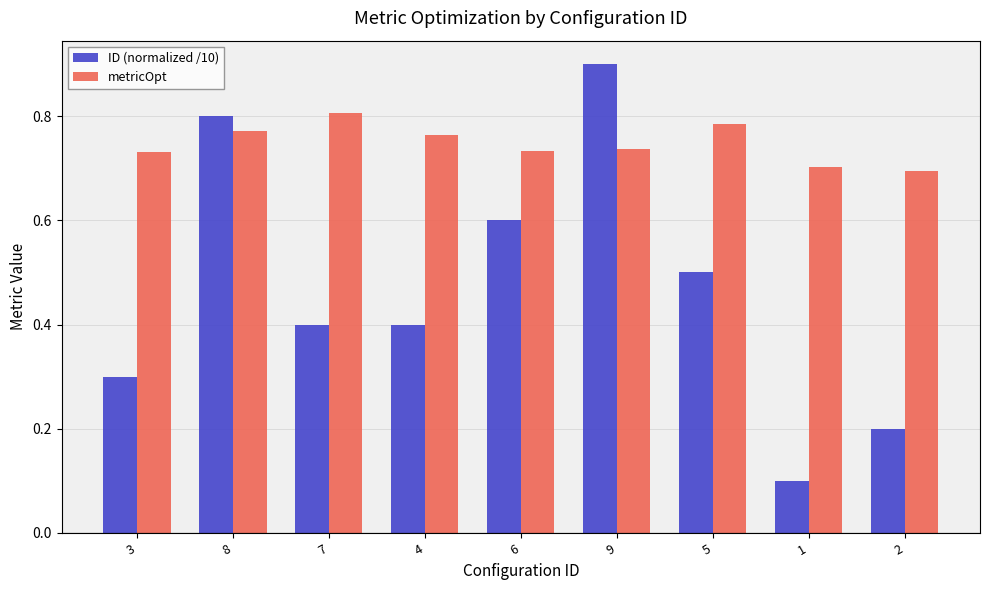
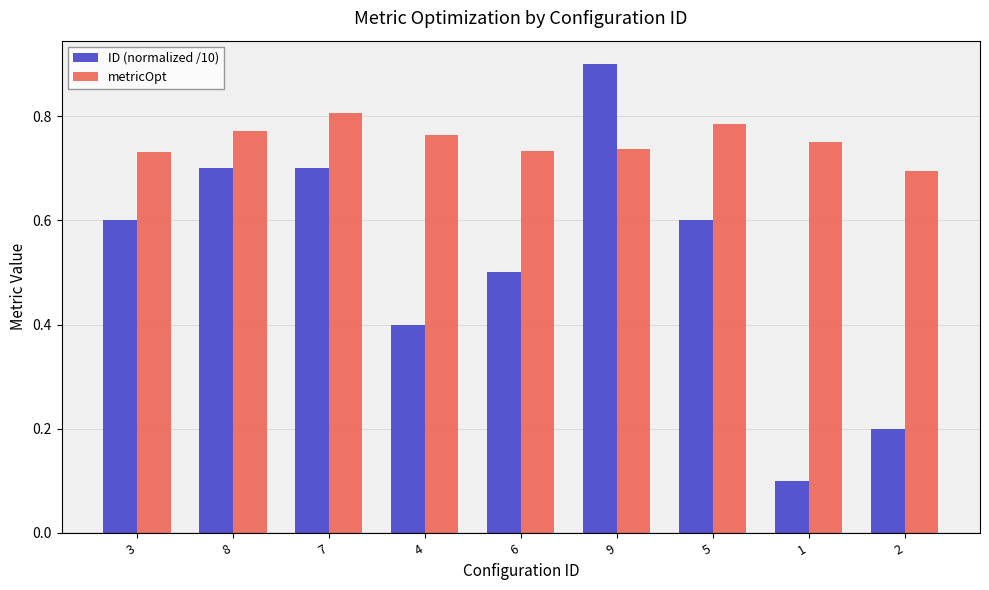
ID (normalized /10), 3: 0.30 -> 0.60
ID (normalized /10), 8: 0.80 -> 0.70
ID (normalized /10), 7: 0.40 -> 0.70
ID (normalized /10), 6: 0.60 -> 0.50
ID (normalized /10), 5: 0.50 -> 0.60
metricOpt, 1: 0.70 -> 0.75
